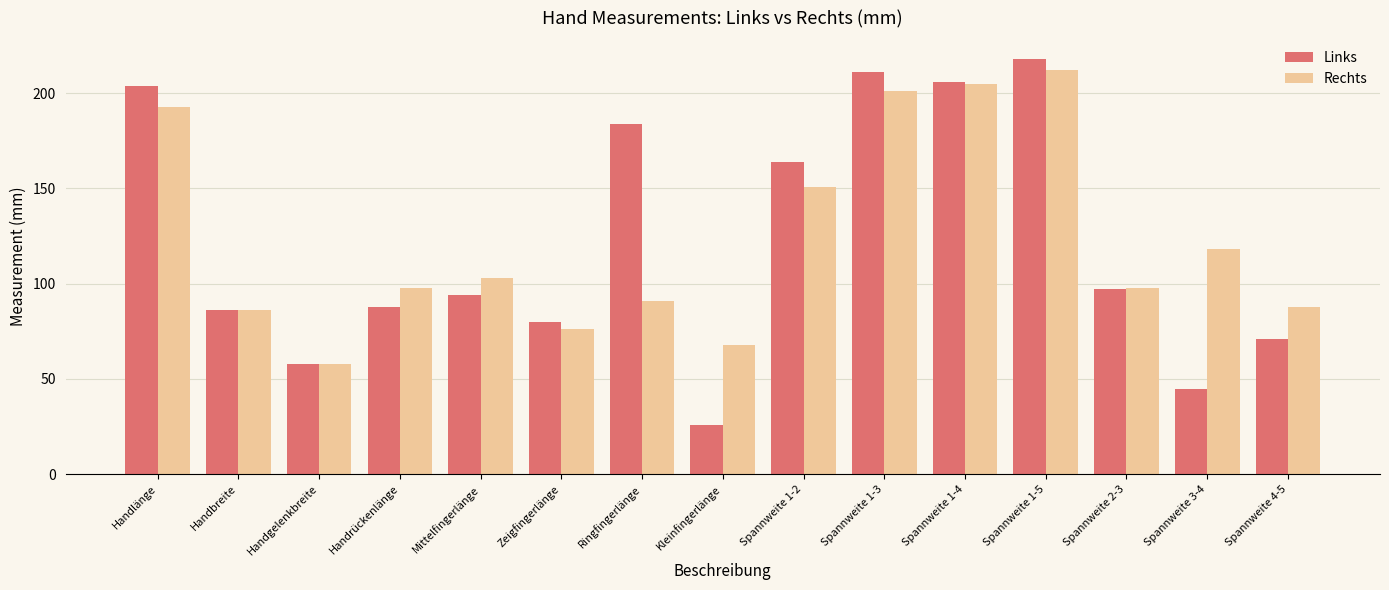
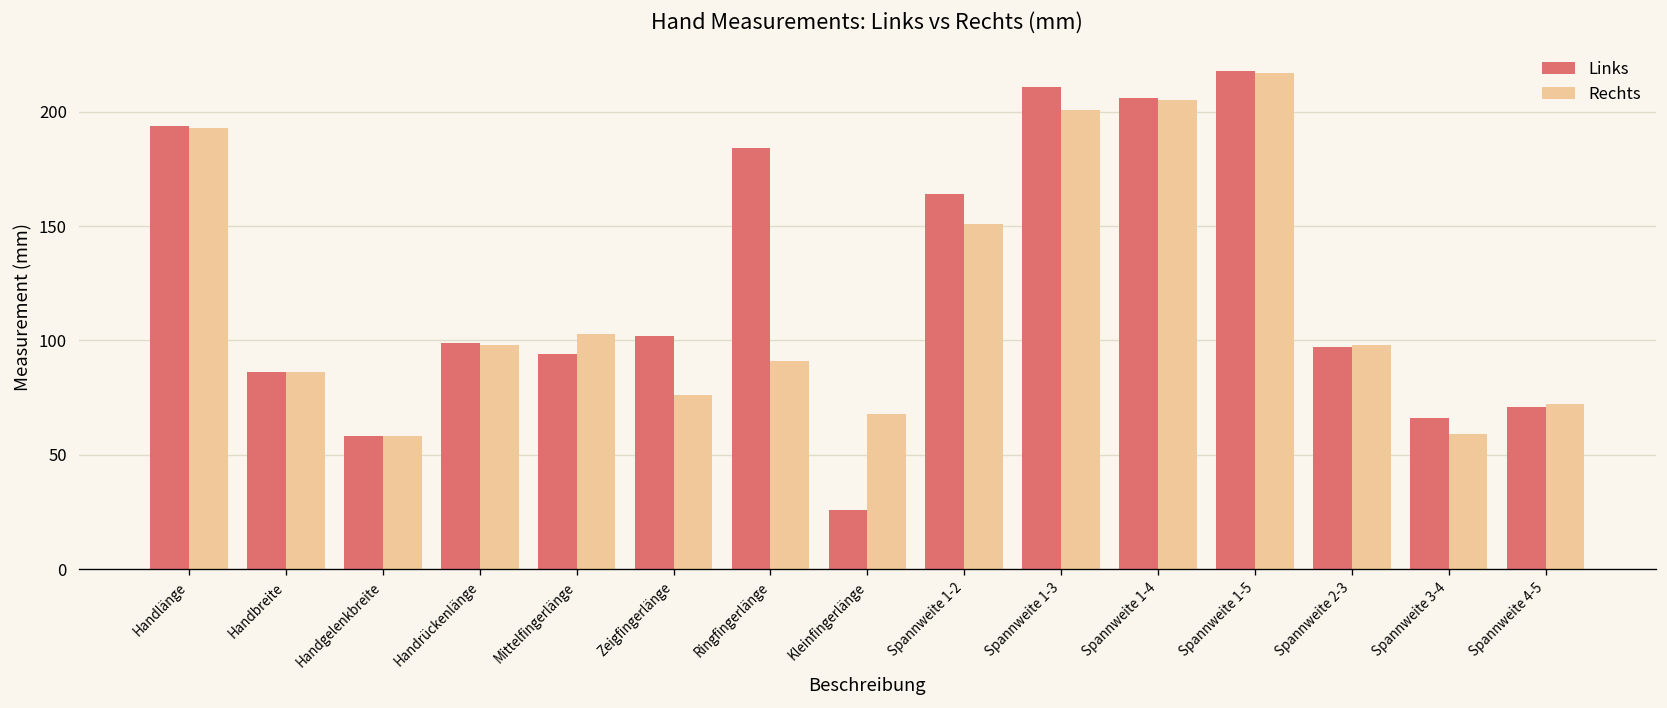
Links, Handlänge: 204 -> 194
Links, Handrückenlänge: 88 -> 99
Links, Zeigfingerlänge: 80 -> 102
Rechts, Spannweite 1-5: 212 -> 217
Links, Spannweite 3-4: 45 -> 66
Rechts, Spannweite 3-4: 118 -> 59
Rechts, Spannweite 4-5: 88 -> 72
